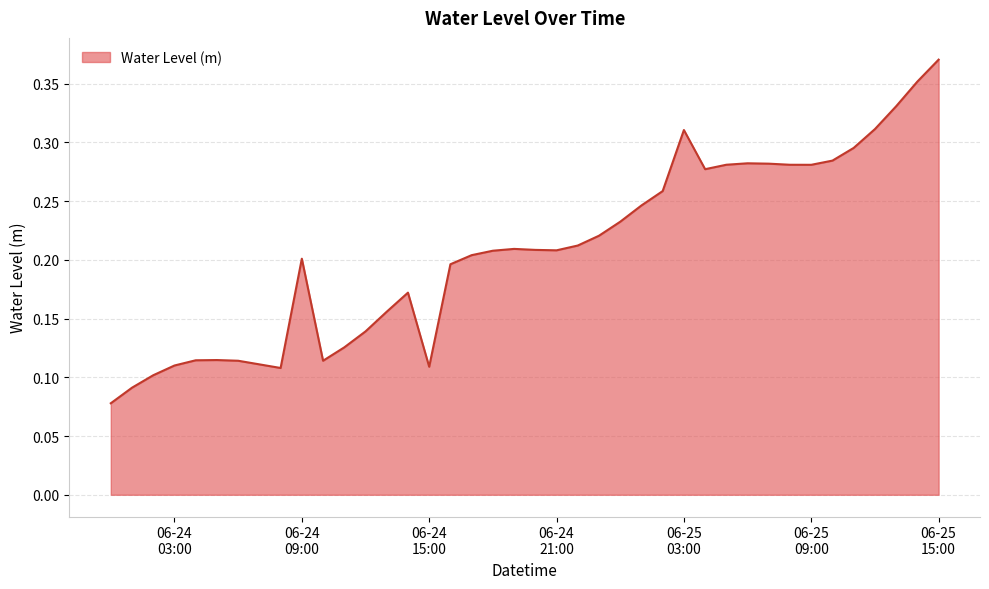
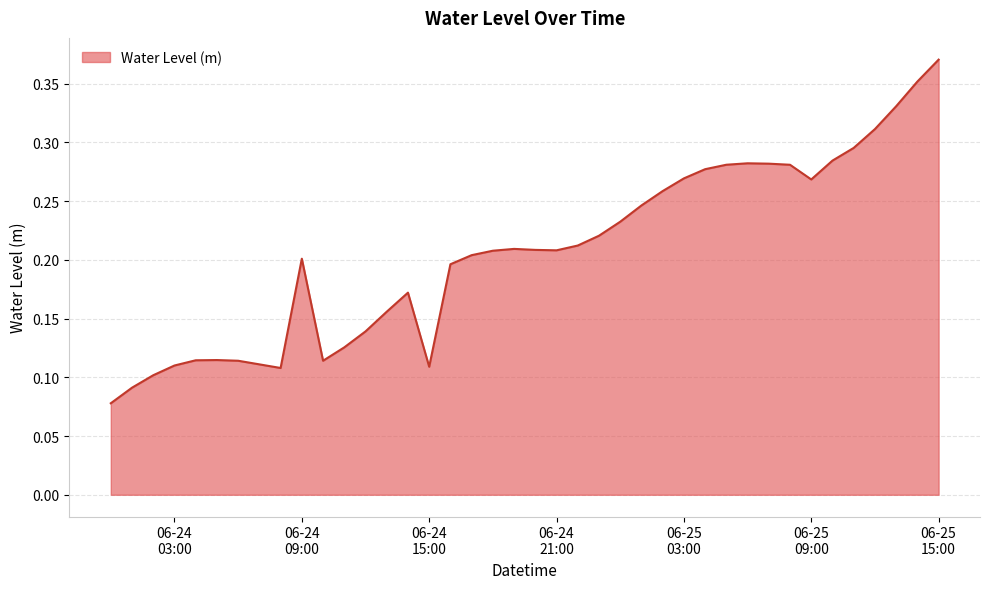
06-25 03:00: 0.311 -> 0.269
06-25 09:00: 0.281 -> 0.268
